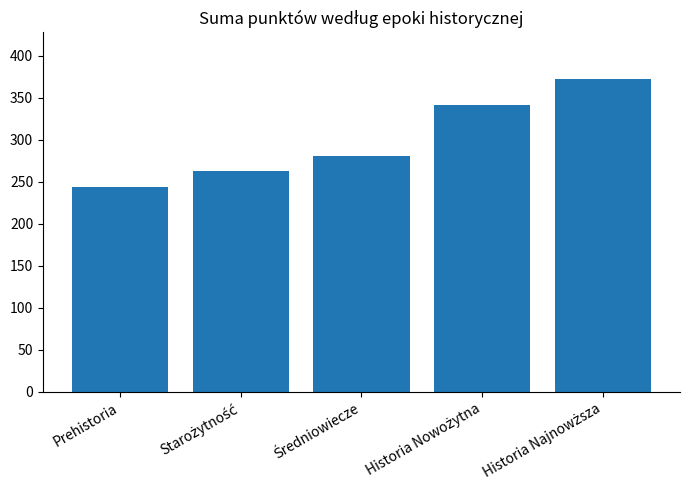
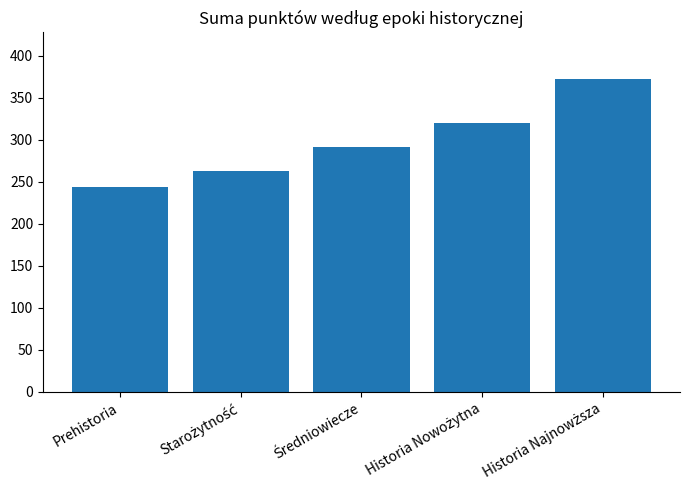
Średniowiecze: 280 -> 290
Historia Nowożytna: 340 -> 320
